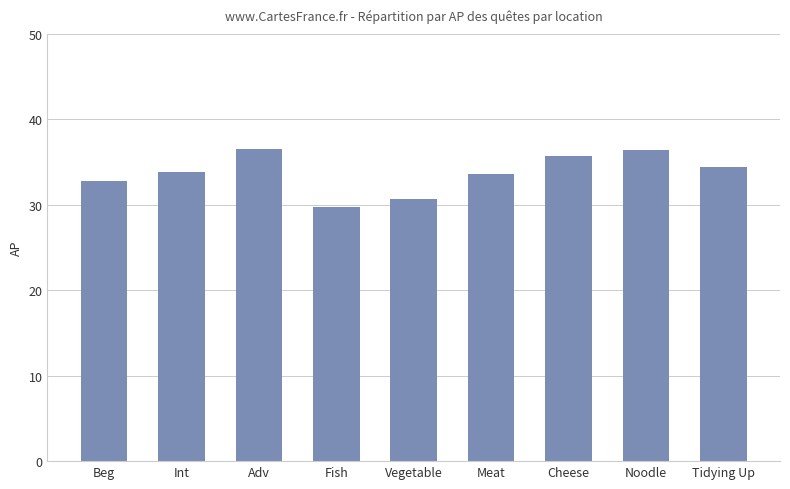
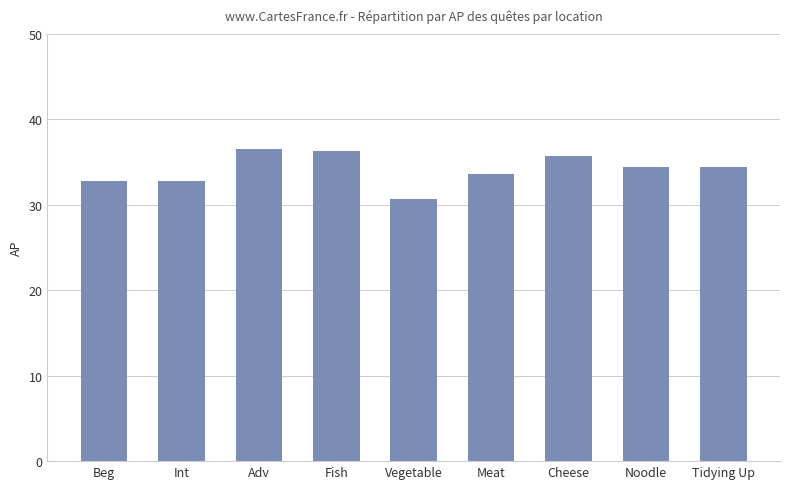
Int: 34 -> 33
Fish: 30 -> 36
Noodle: 36 -> 34
